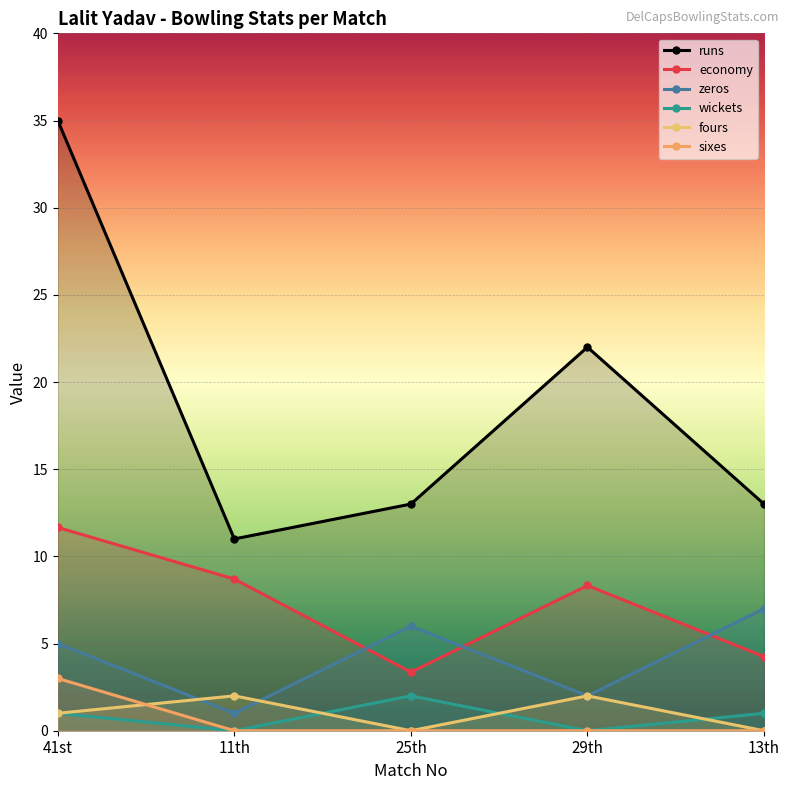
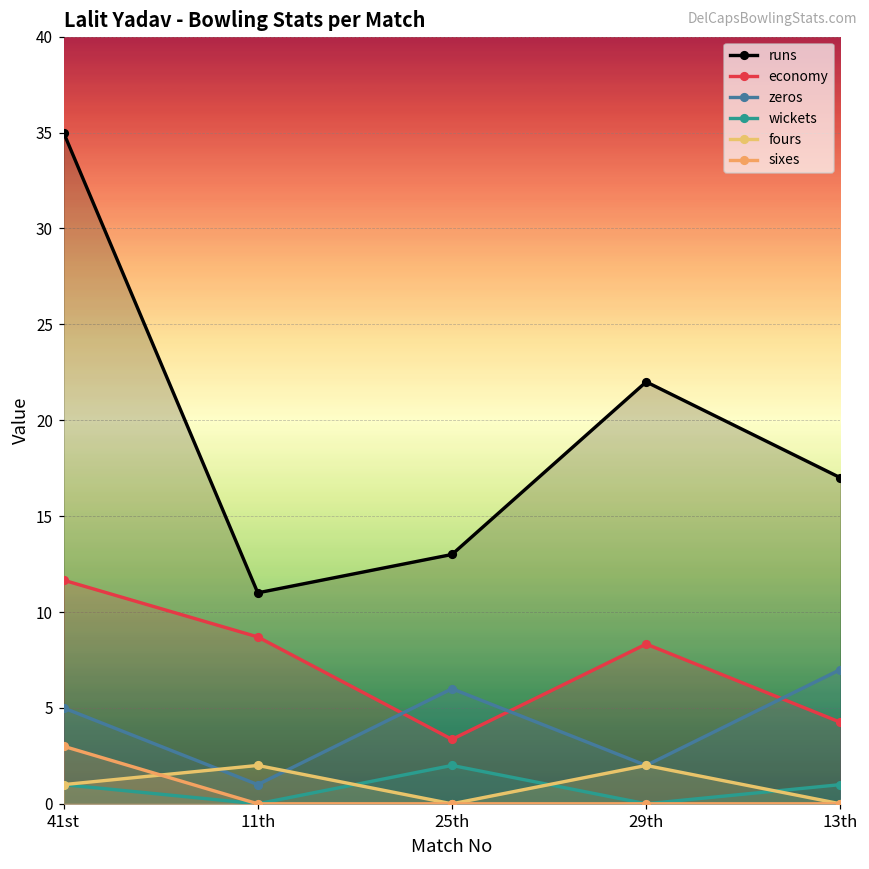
runs, 13th: 13 -> 17
